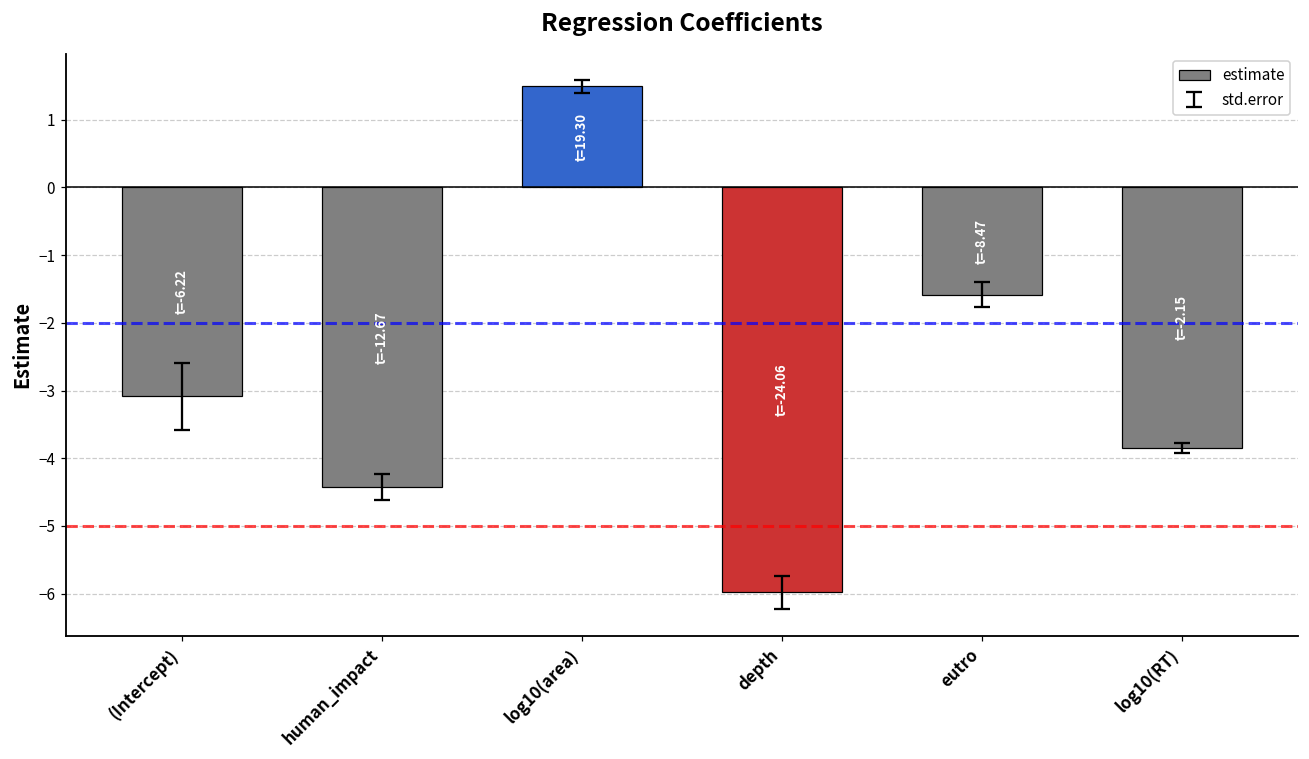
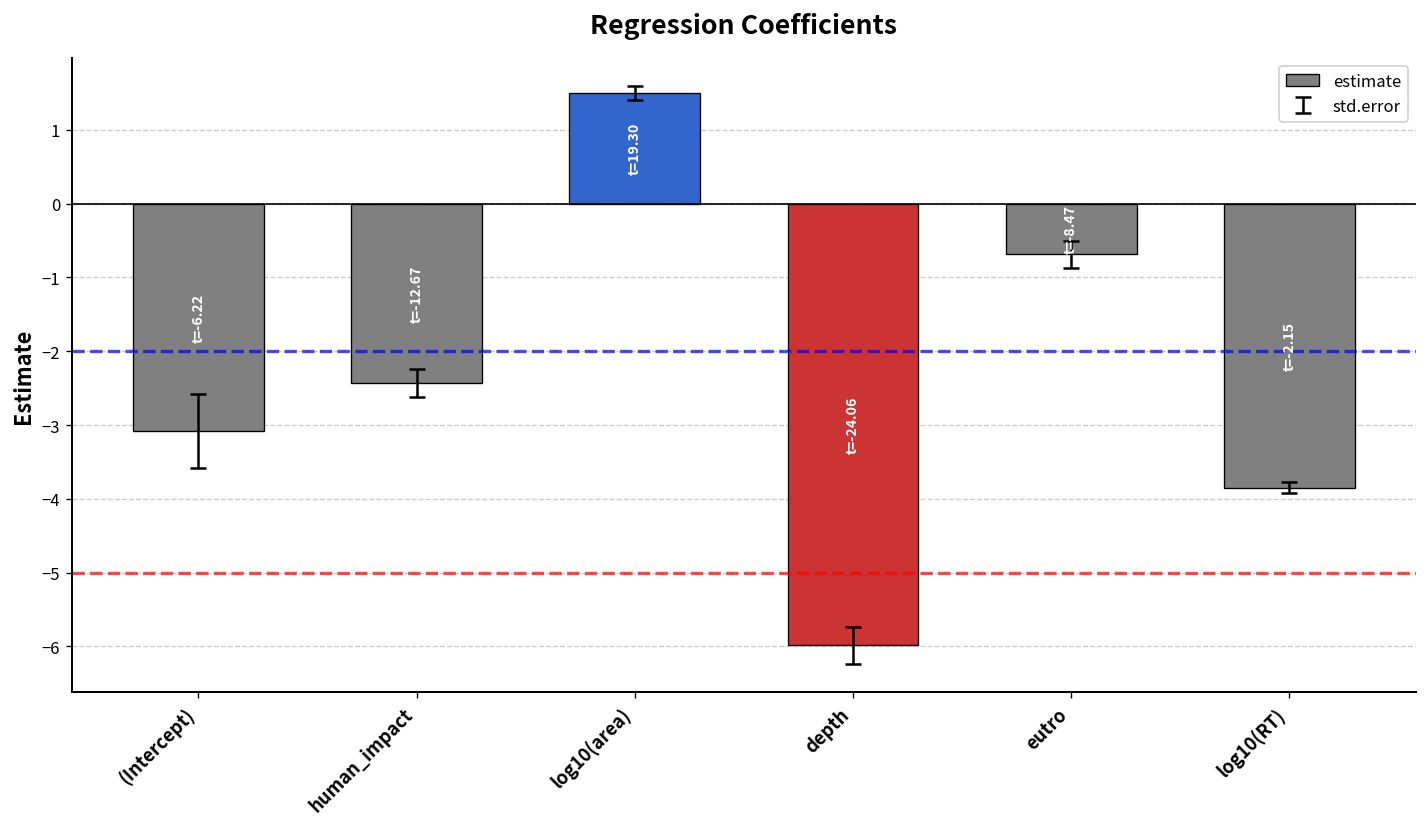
estimate, human_impact: -4.4 -> -2.4
estimate, eutro: -1.6 -> -0.7
